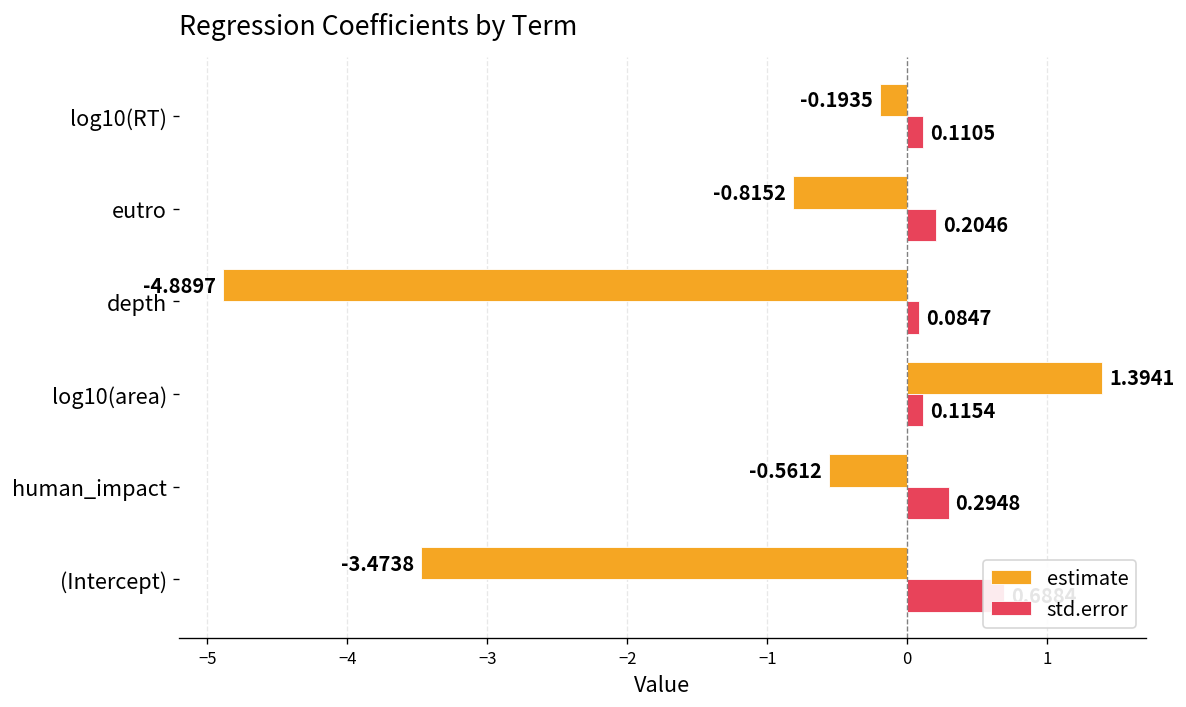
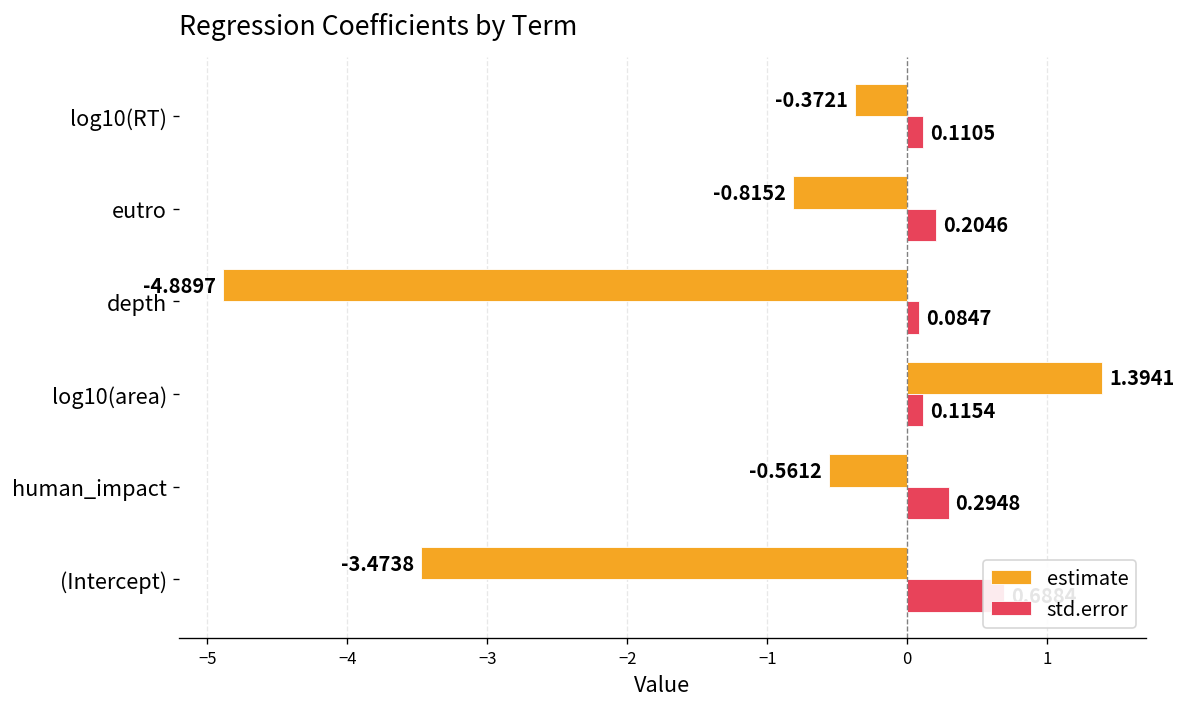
estimate, log10(RT): -0.1935 -> -0.3721
